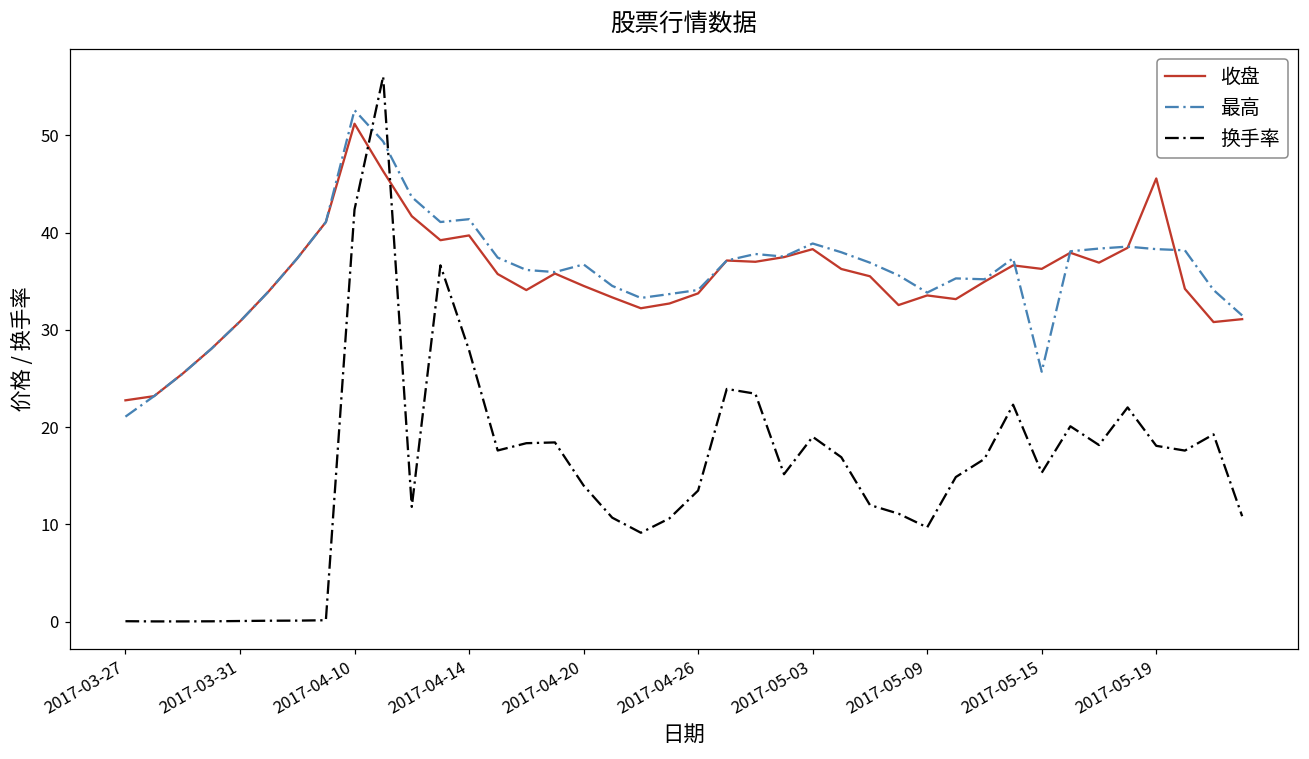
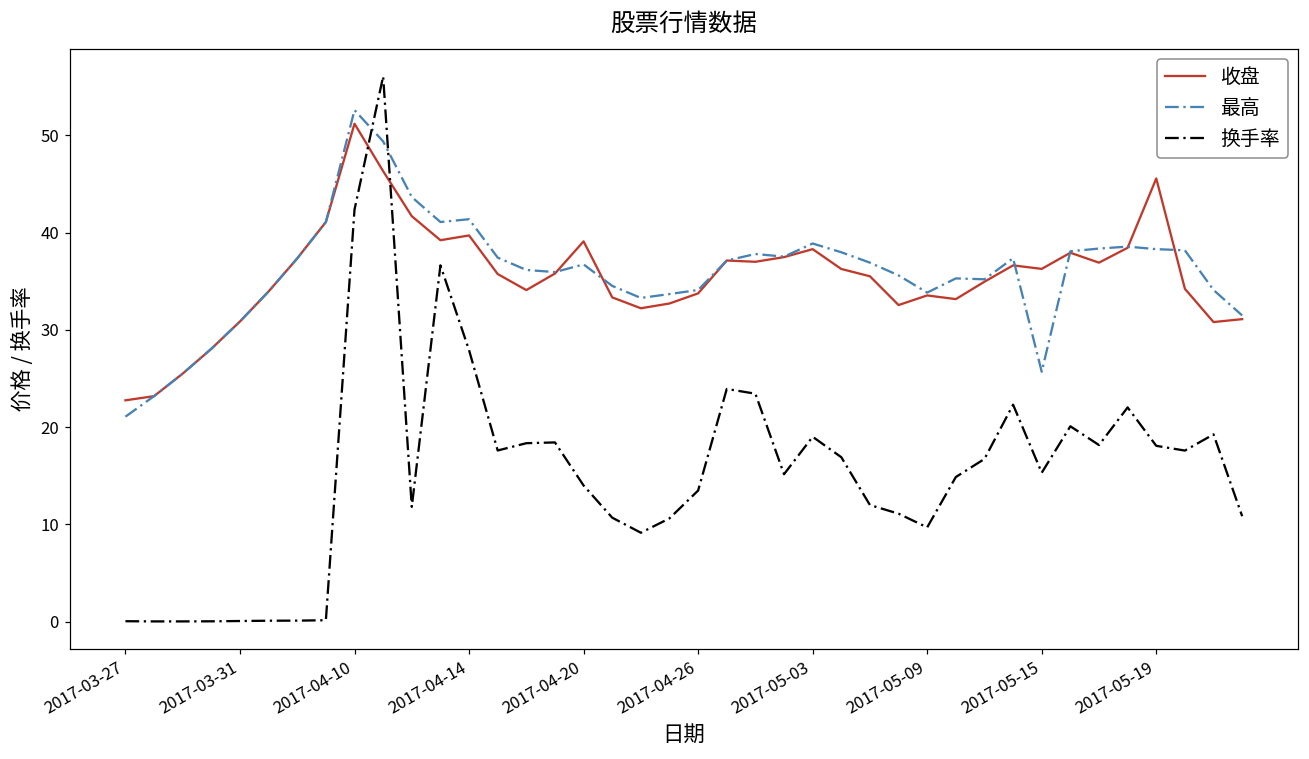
收盘, 2017-04-20: 35 -> 39
